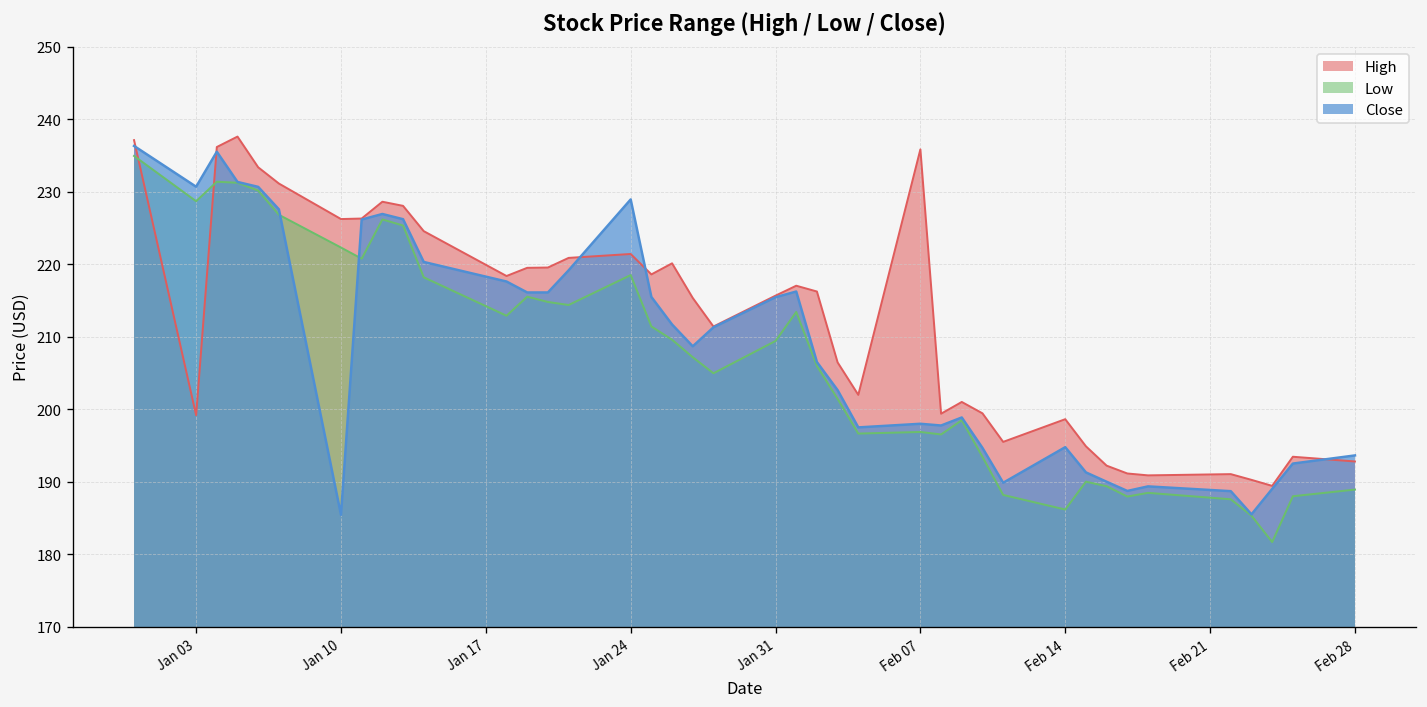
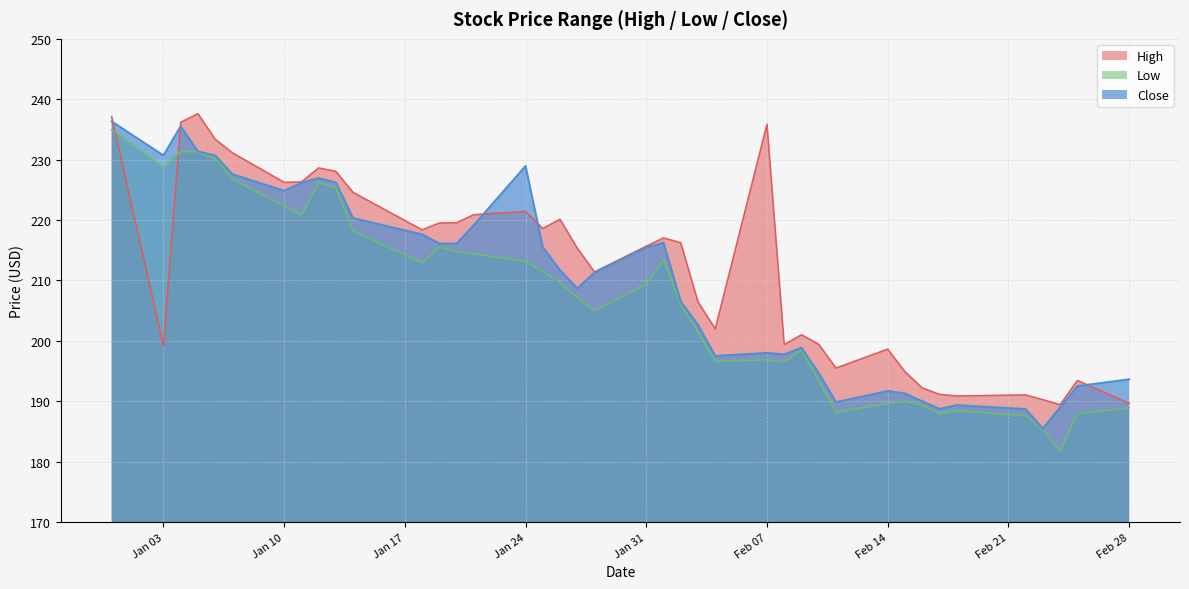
Close, Jan 10: 185 -> 225
Low, Jan 24: 219 -> 213
Low, Feb 14: 186 -> 190
Close, Feb 14: 195 -> 192
High, Feb 28: 193 -> 190
